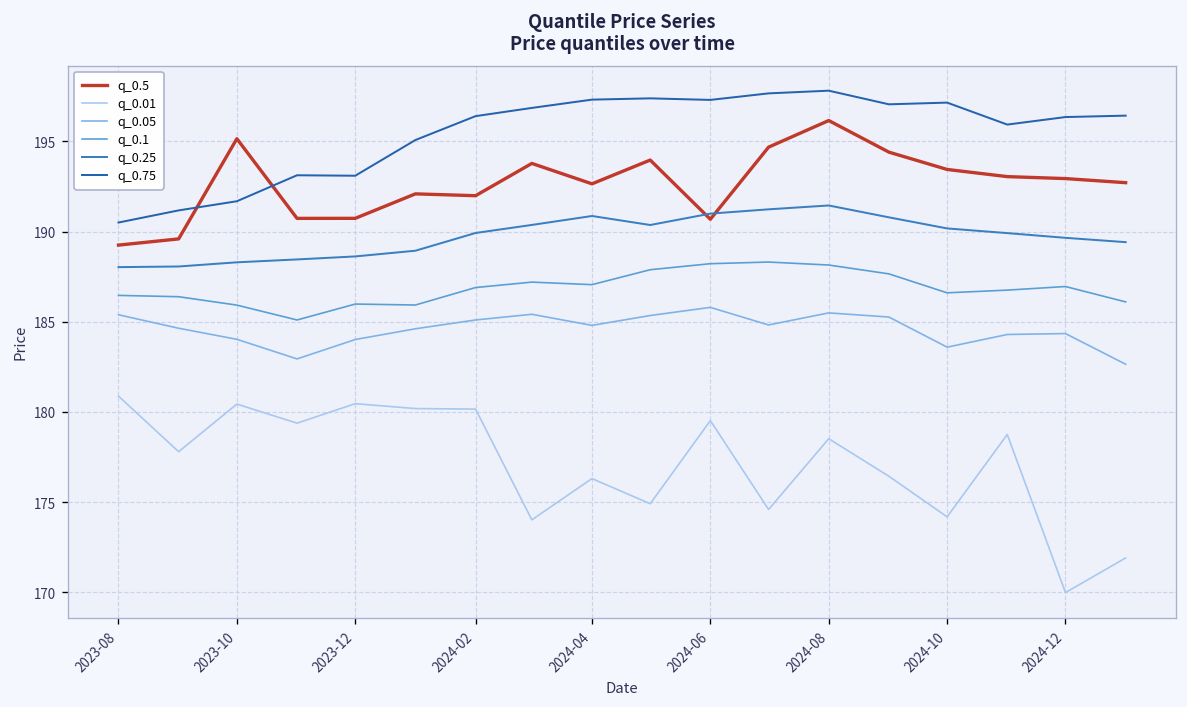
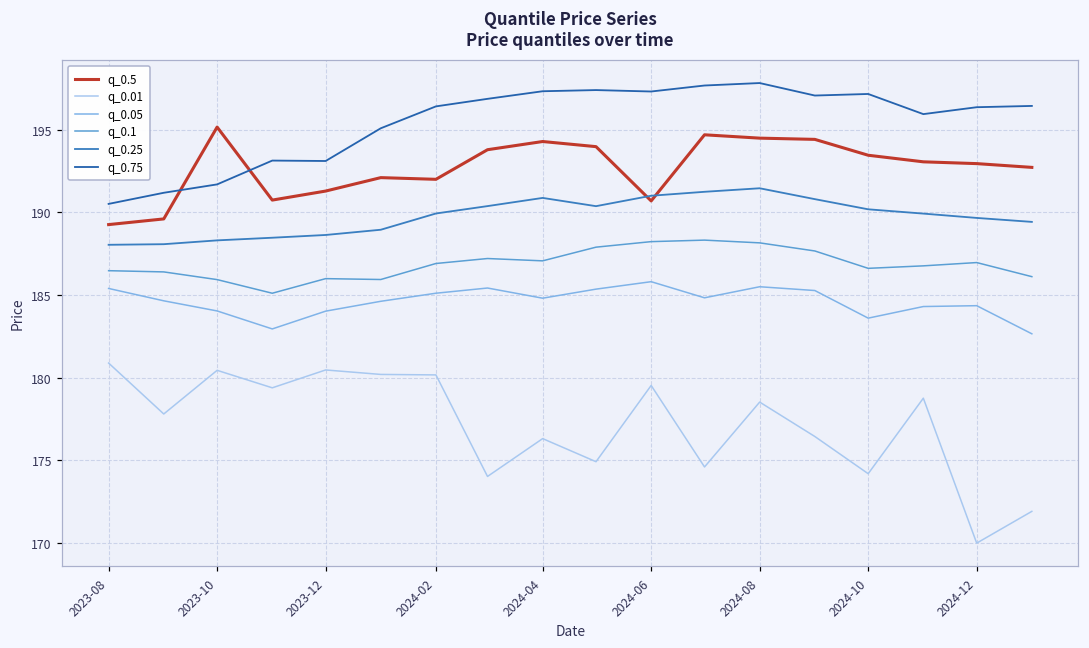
q_0.5, 2023-12: 190.7 -> 191.3
q_0.5, 2024-04: 192.6 -> 194.3
q_0.5, 2024-08: 196.2 -> 194.5
